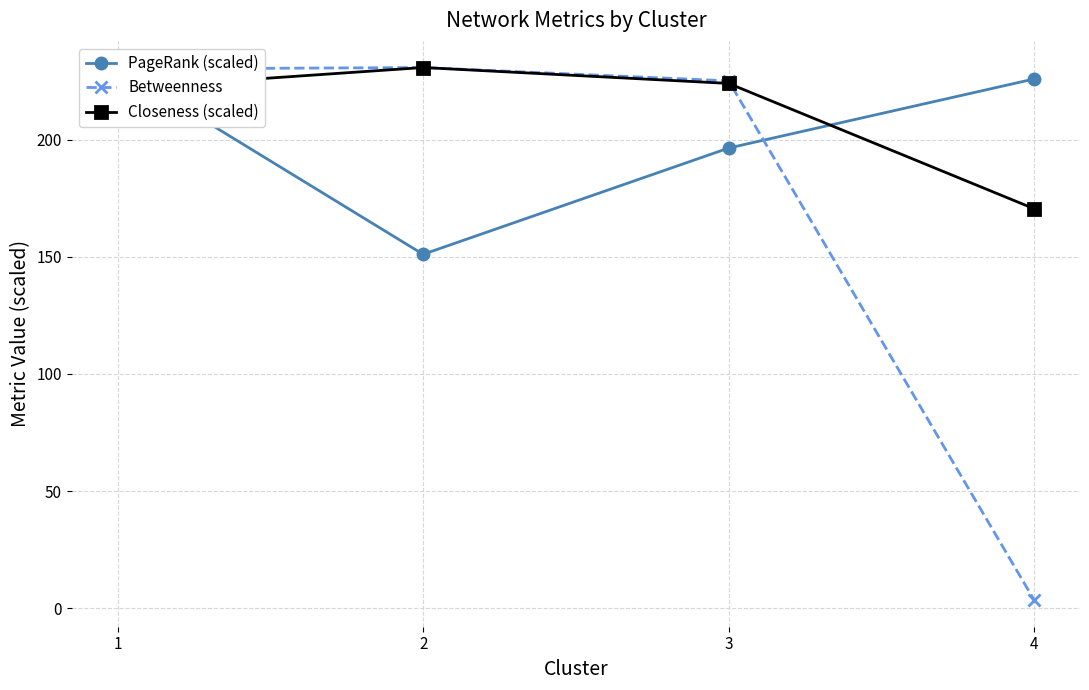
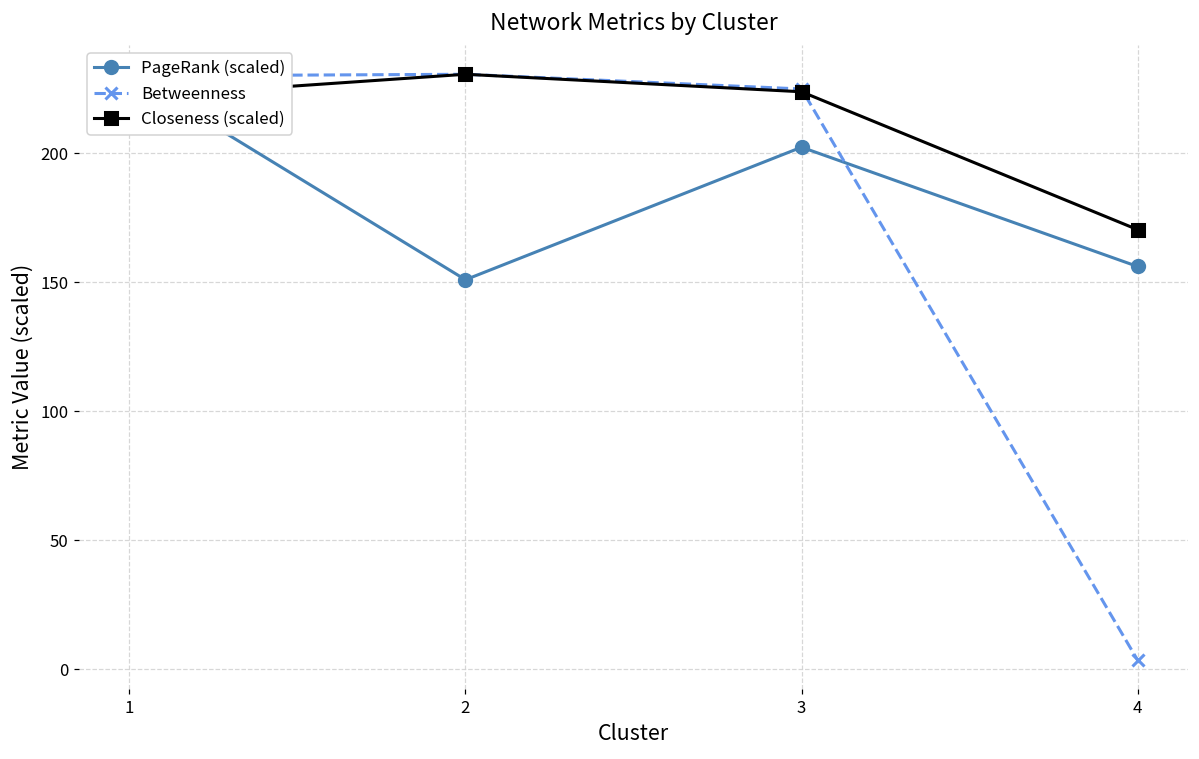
PageRank (scaled), 3: 196 -> 202
PageRank (scaled), 4: 226 -> 156
